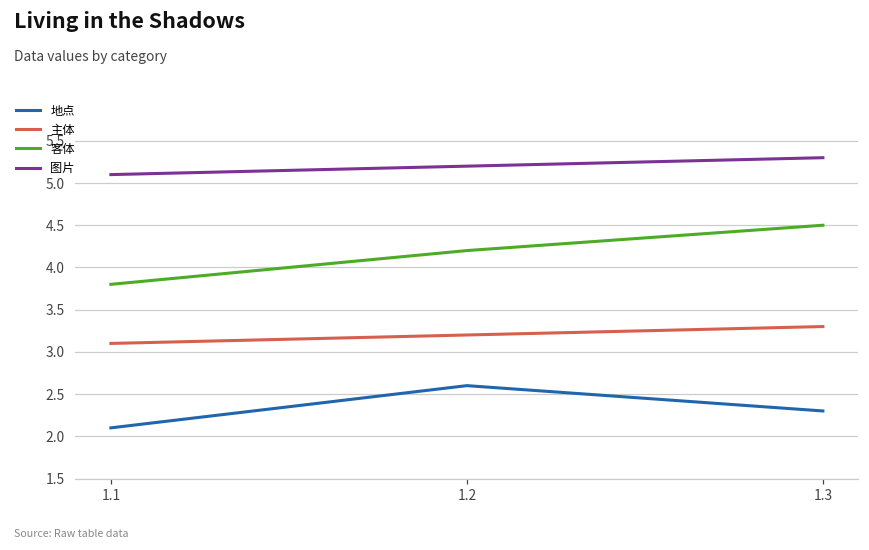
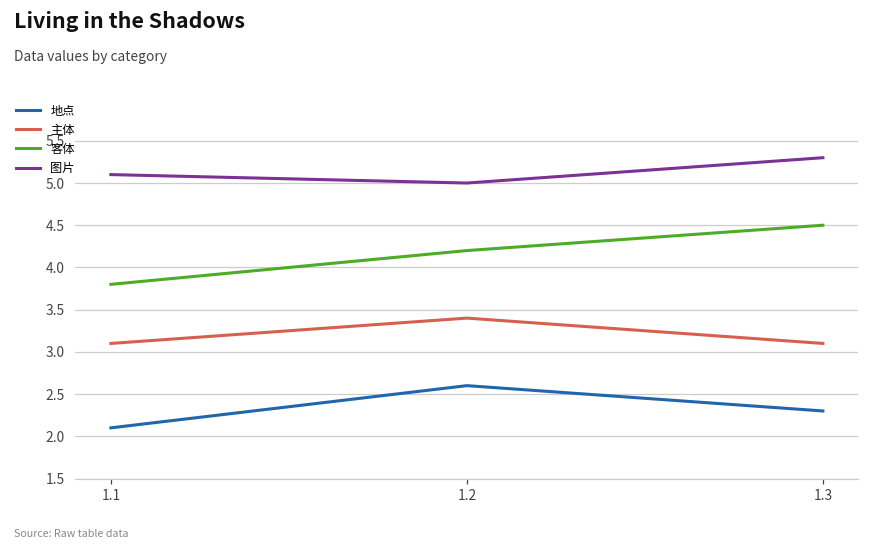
主体, 1.2: 3.2 -> 3.4
图片, 1.2: 5.2 -> 5.0
主体, 1.3: 3.3 -> 3.1
